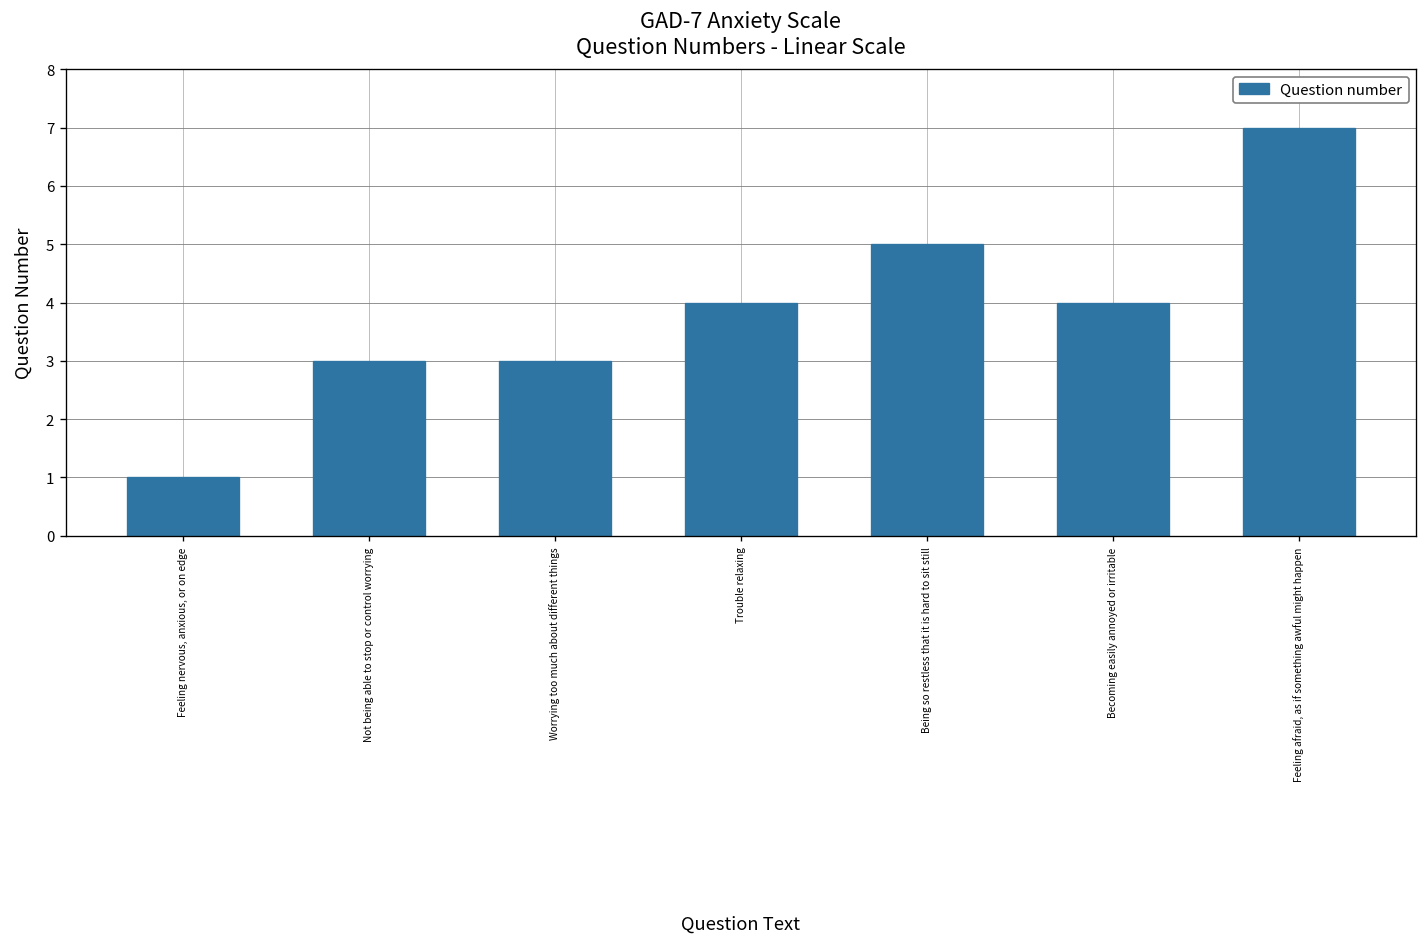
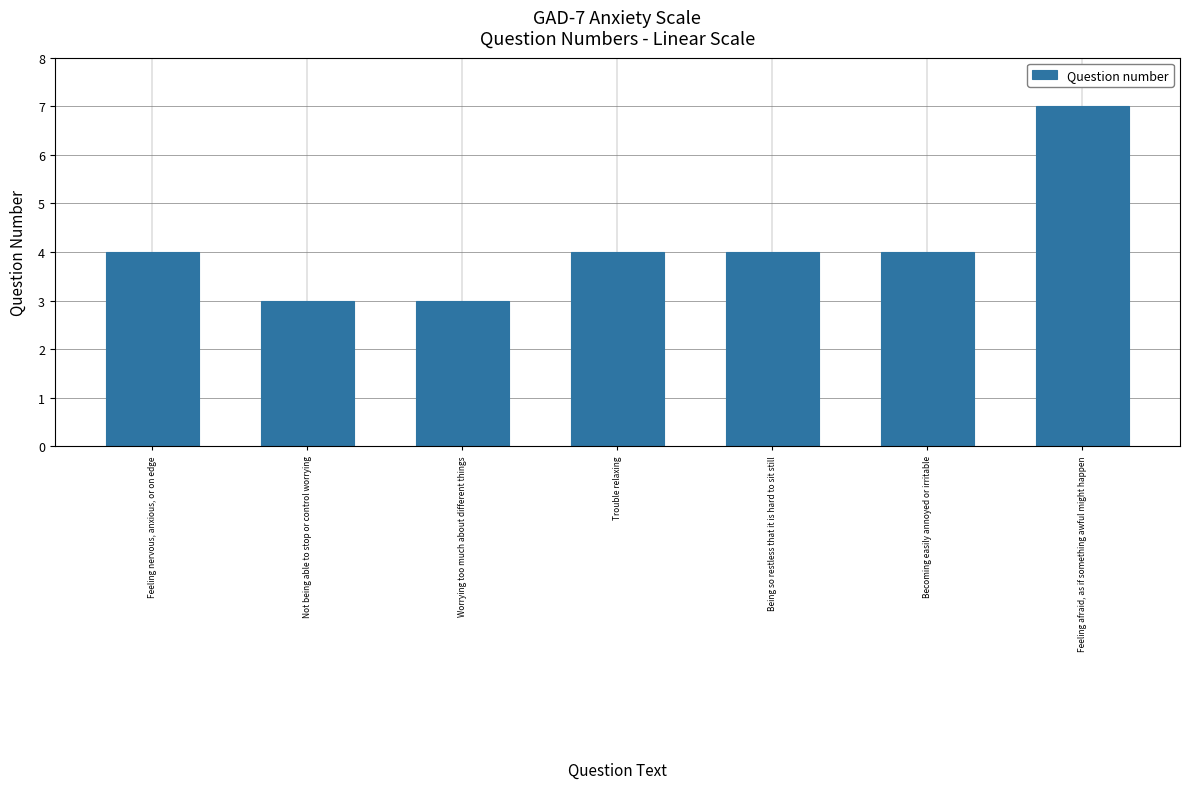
Feeling nervous, anxious, or on edge: 1 -> 4
Being so restless that it is hard to sit still: 5 -> 4
